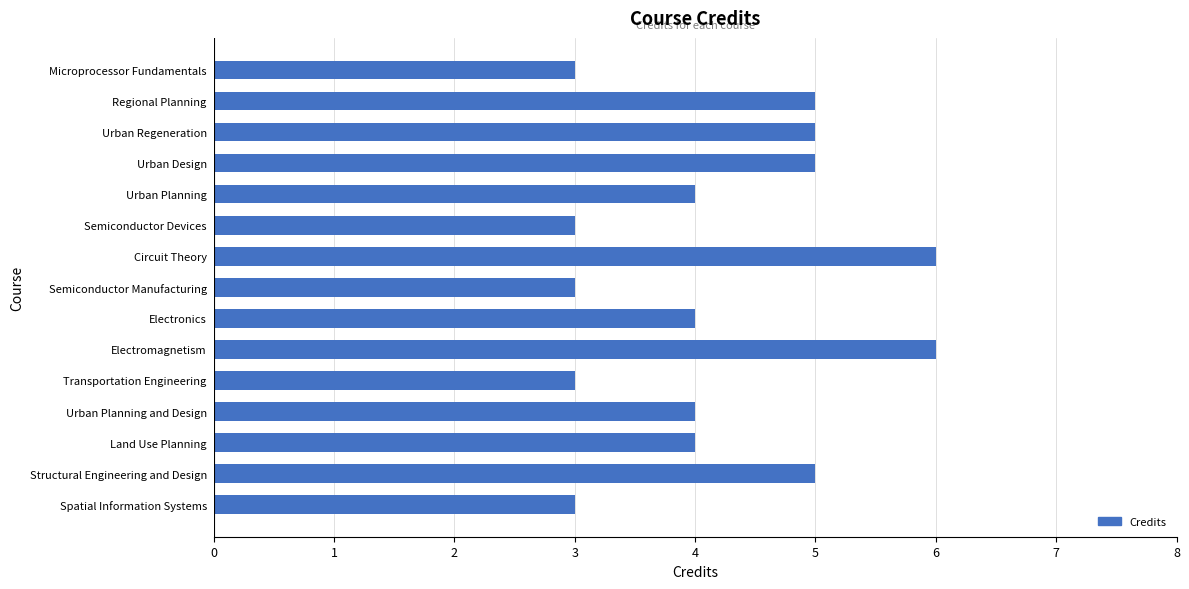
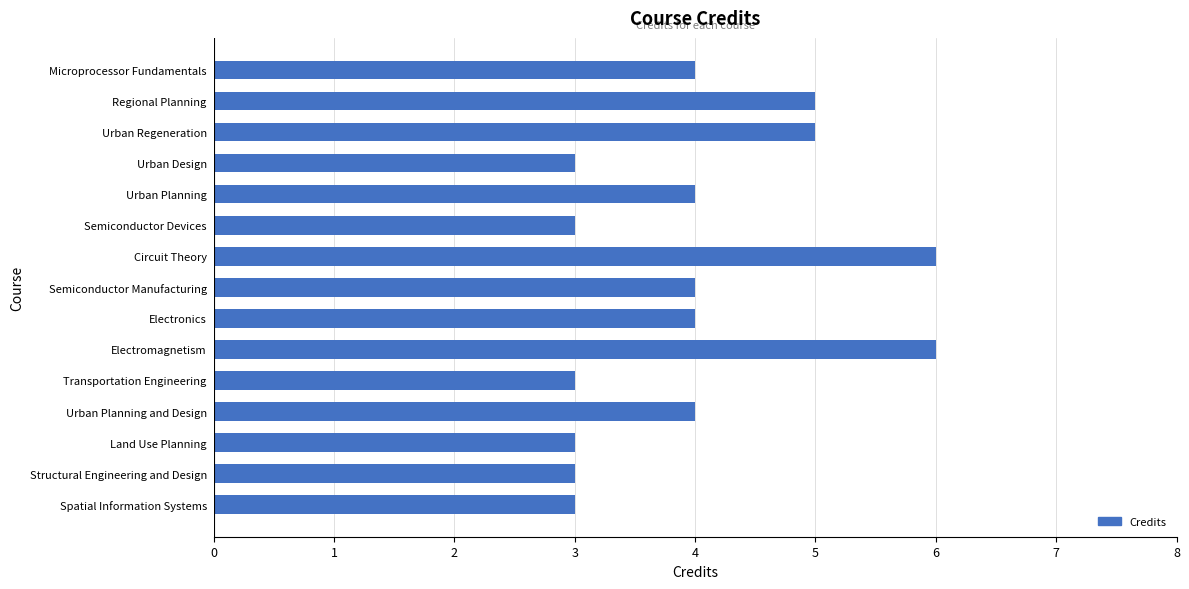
Microprocessor Fundamentals: 3 -> 4
Urban Design: 5 -> 3
Semiconductor Manufacturing: 3 -> 4
Land Use Planning: 4 -> 3
Structural Engineering and Design: 5 -> 3
